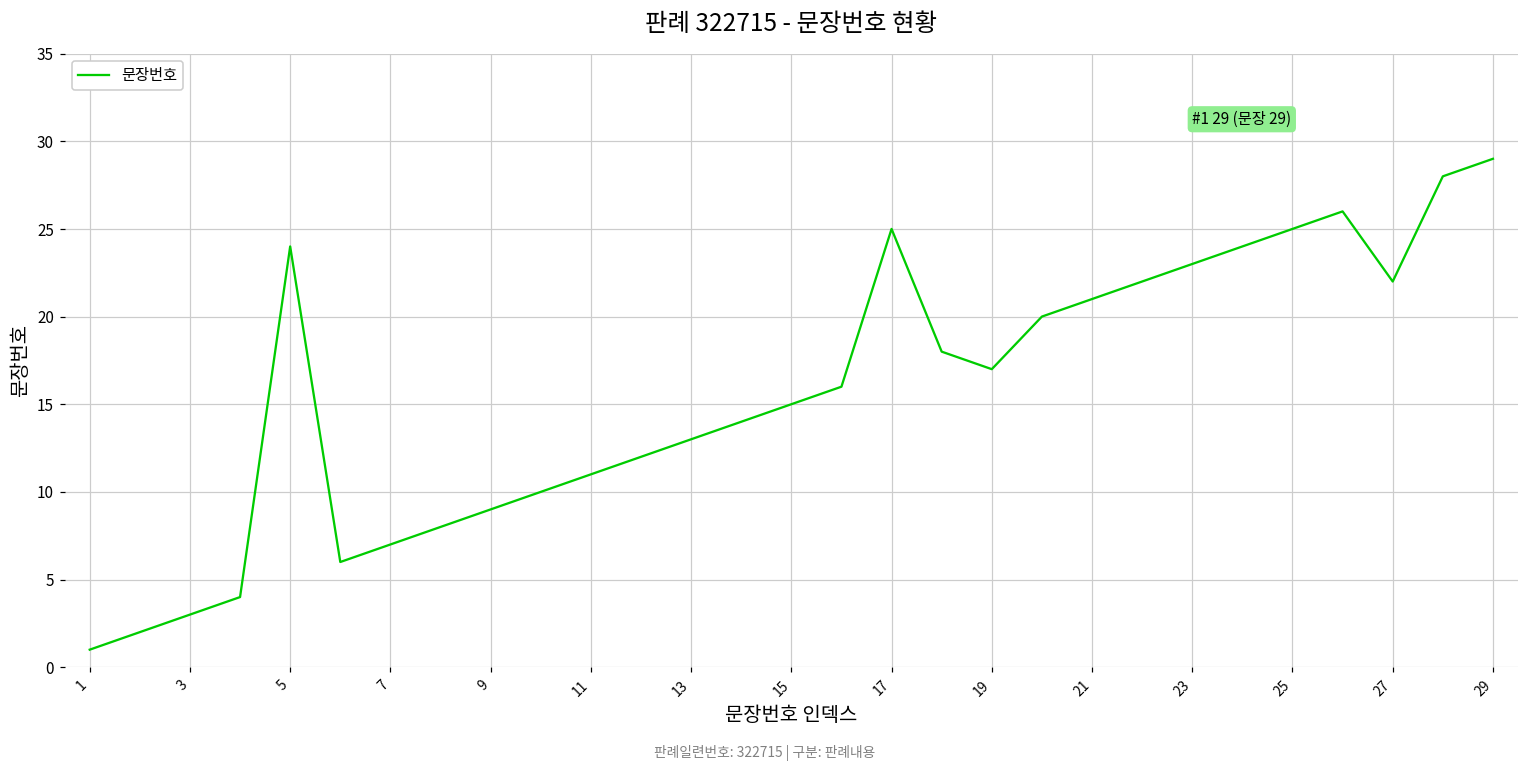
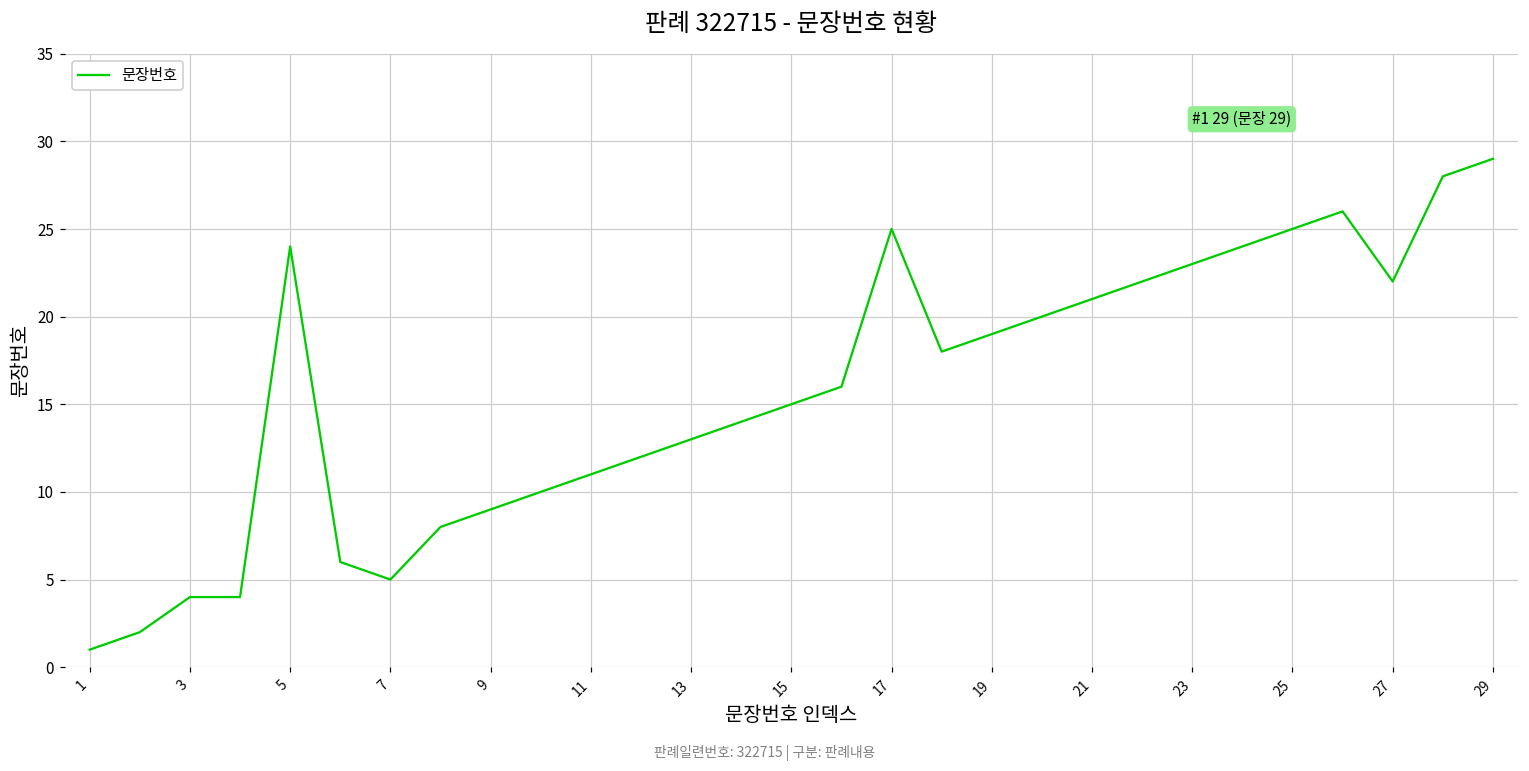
3: 3 -> 4
7: 7 -> 5
19: 17 -> 19
